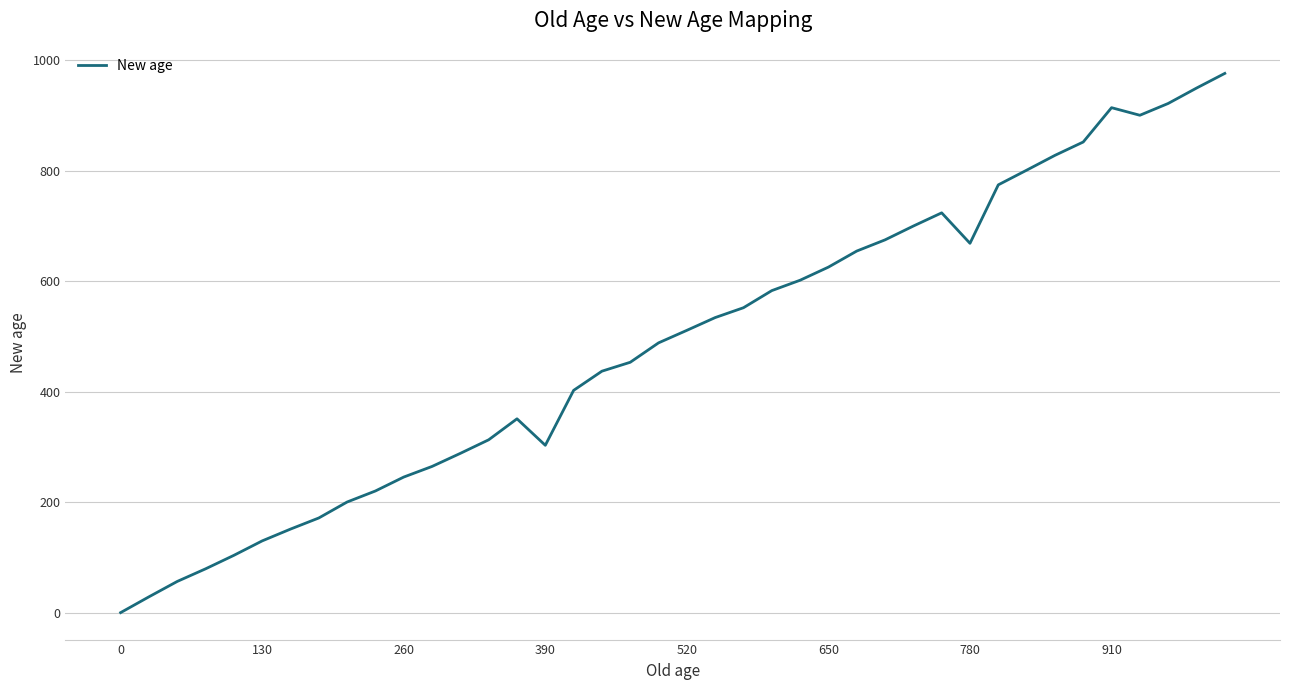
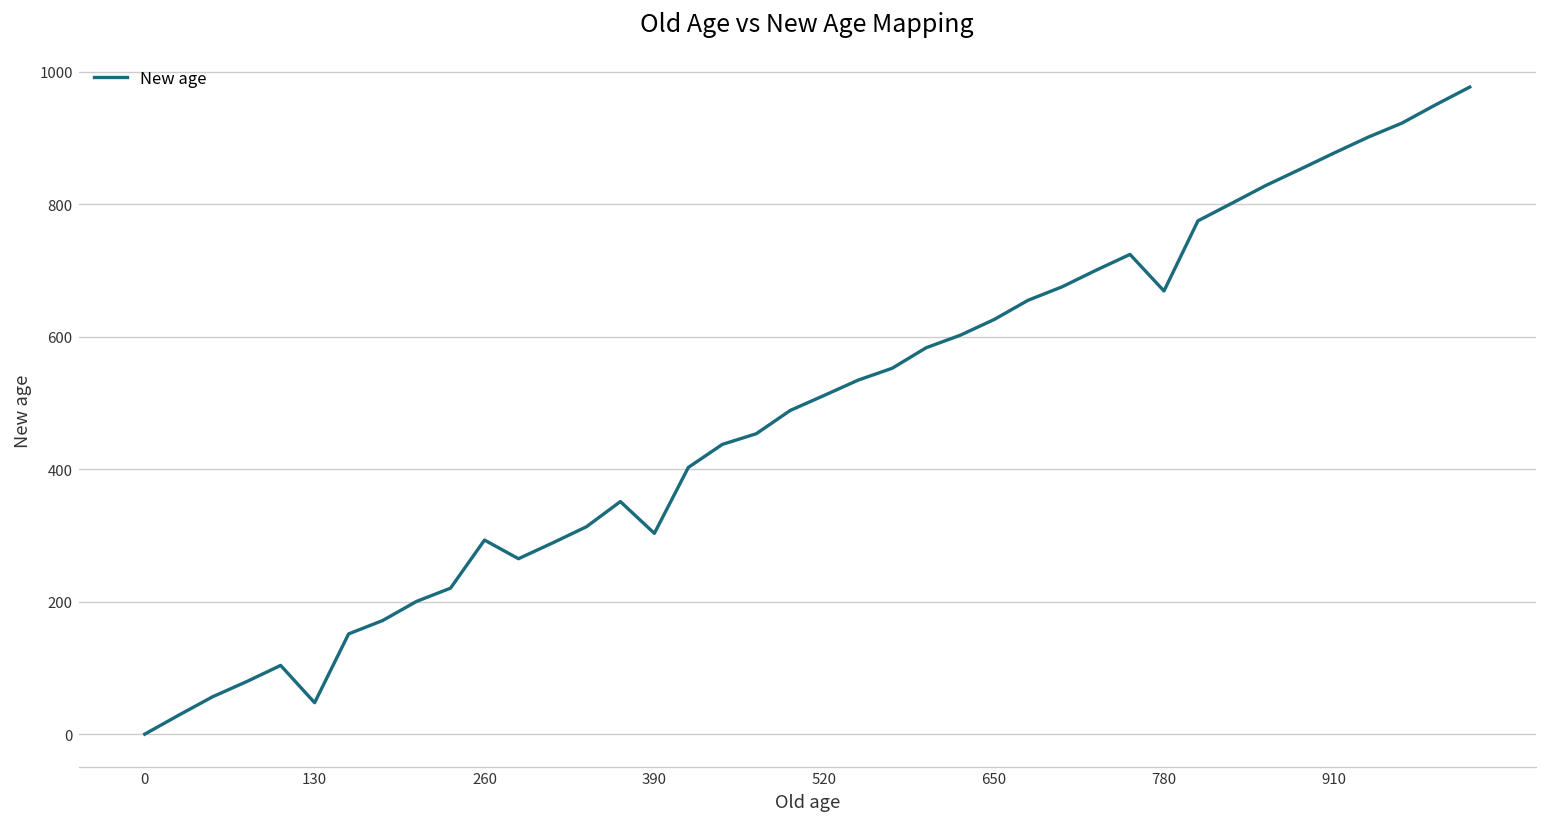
130: 130 -> 50
260: 250 -> 290
910: 910 -> 880
